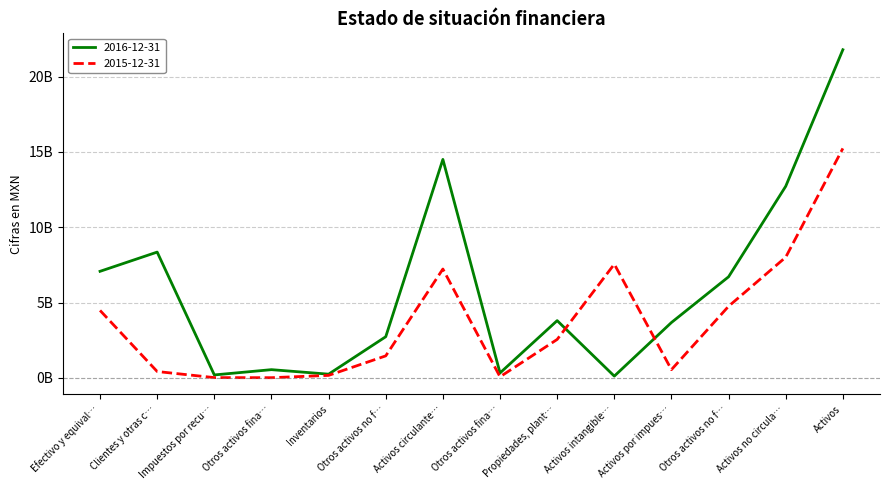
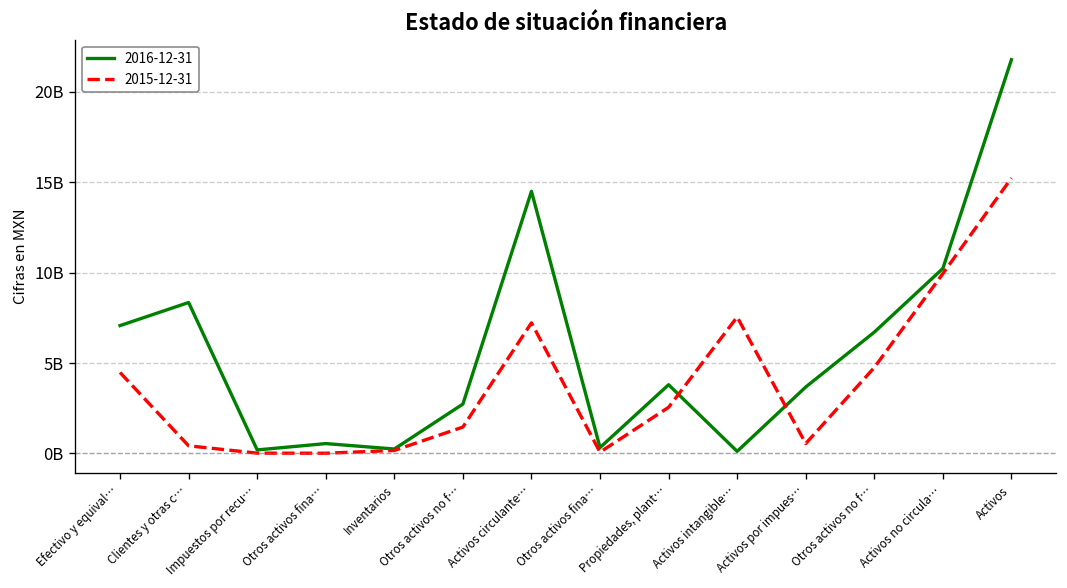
2016-12-31, Activos no circula…: 12700000000 -> 10200000000
2015-12-31, Activos no circula…: 8000000000 -> 9900000000
